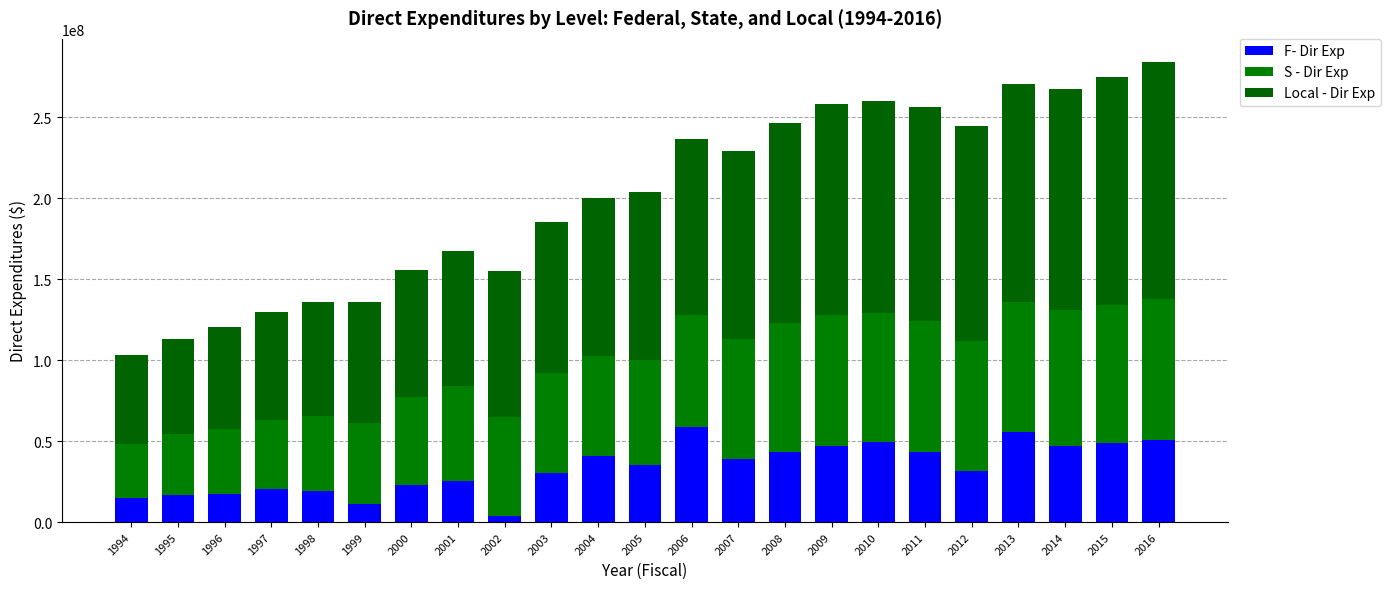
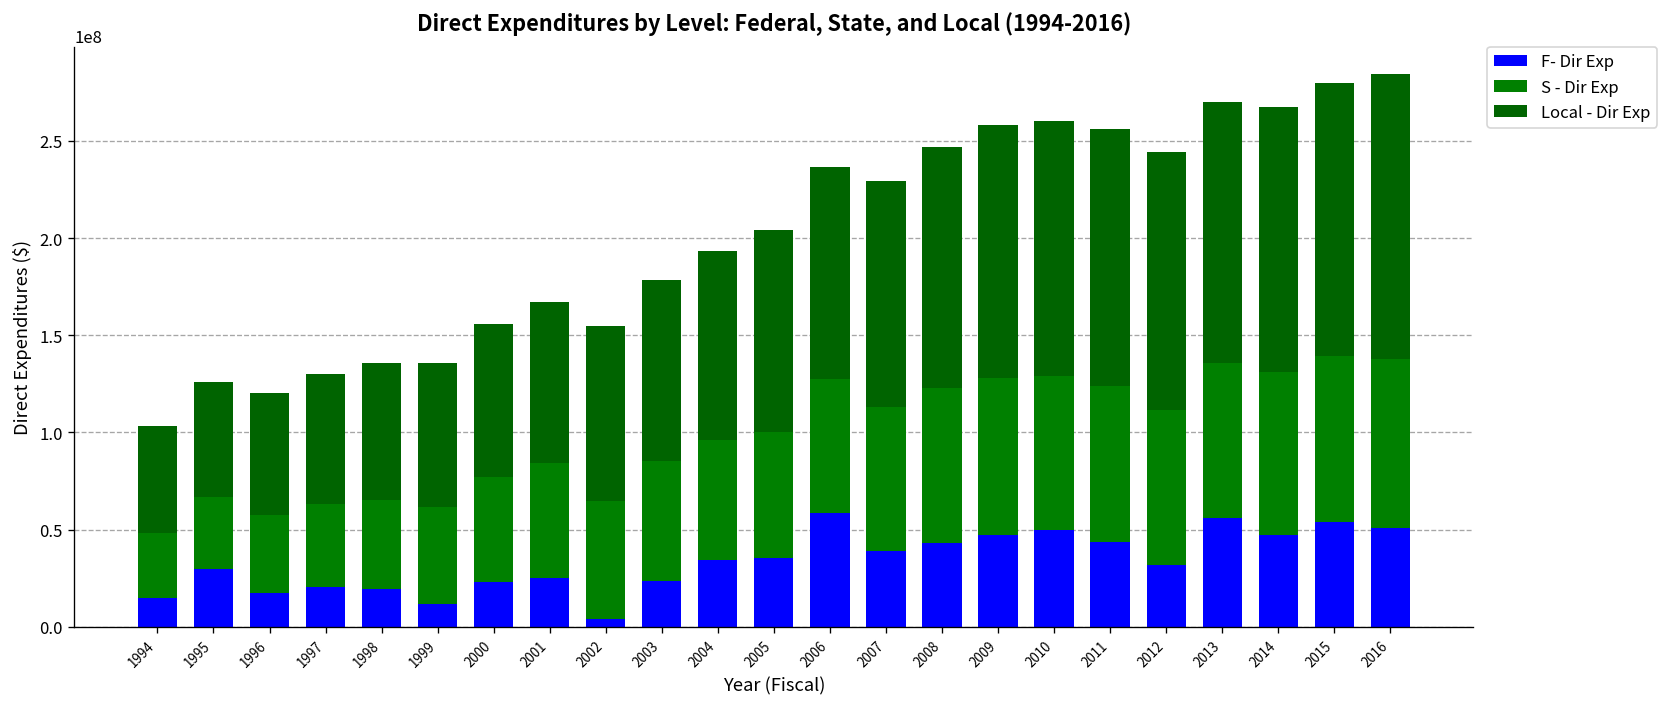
F- Dir Exp, 1995: 17000000 -> 30000000
F- Dir Exp, 2003: 30000000 -> 23000000
F- Dir Exp, 2004: 41000000 -> 34000000
F- Dir Exp, 2015: 49000000 -> 54000000
